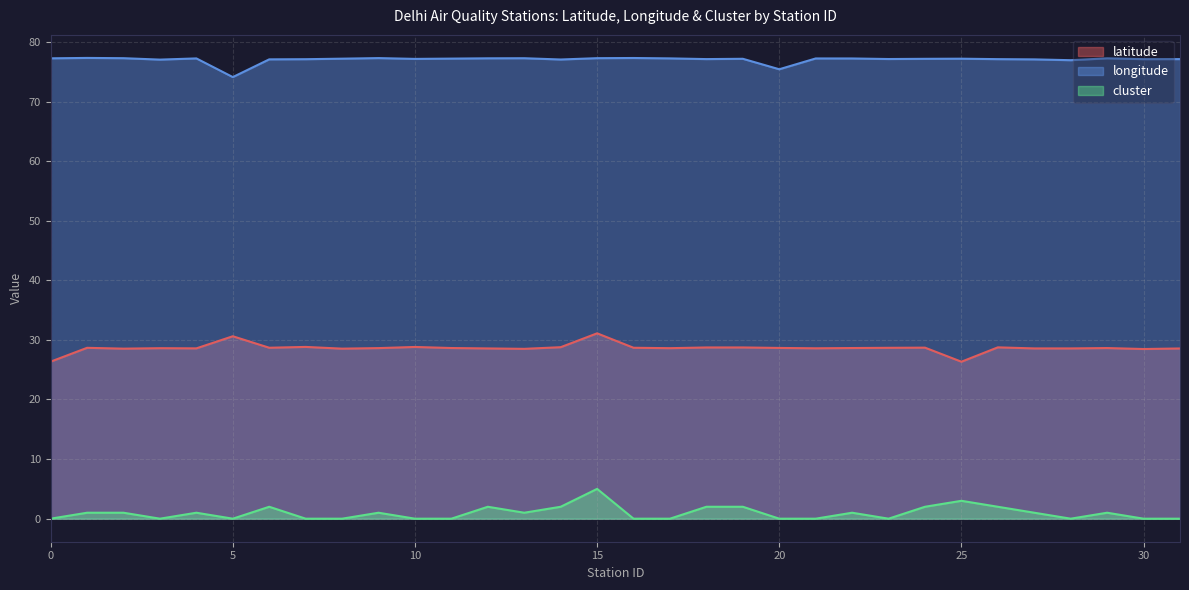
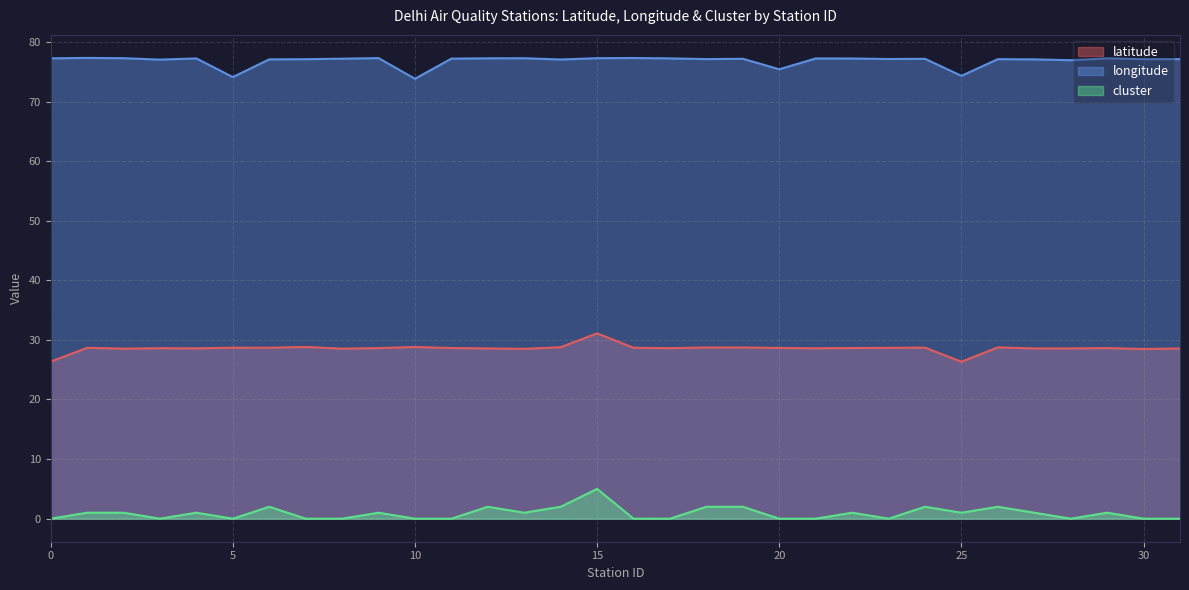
latitude, 5: 31 -> 29
longitude, 10: 77 -> 74
longitude, 25: 77 -> 74
cluster, 25: 3 -> 1
